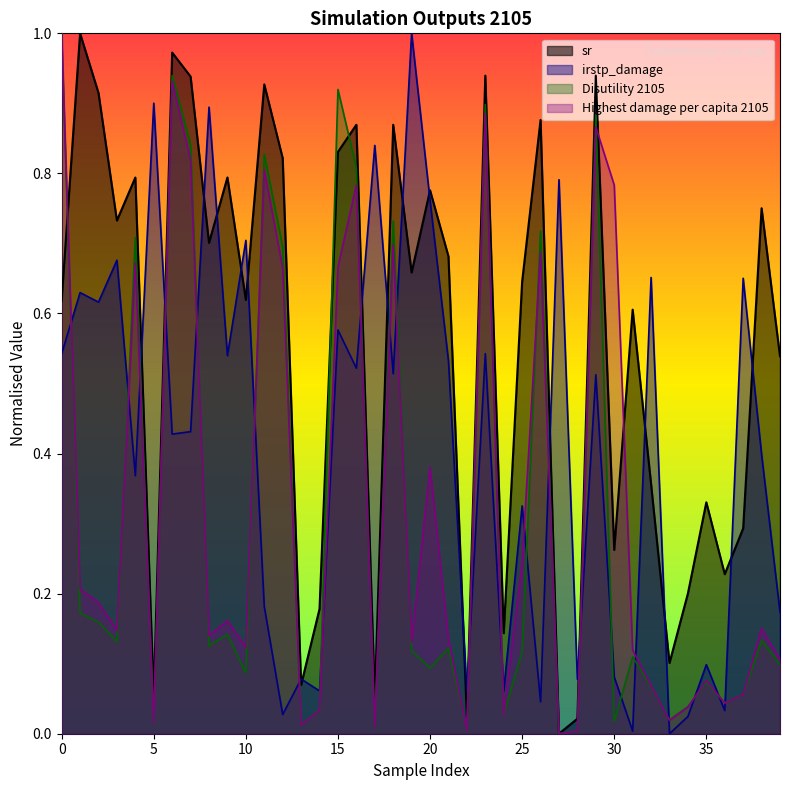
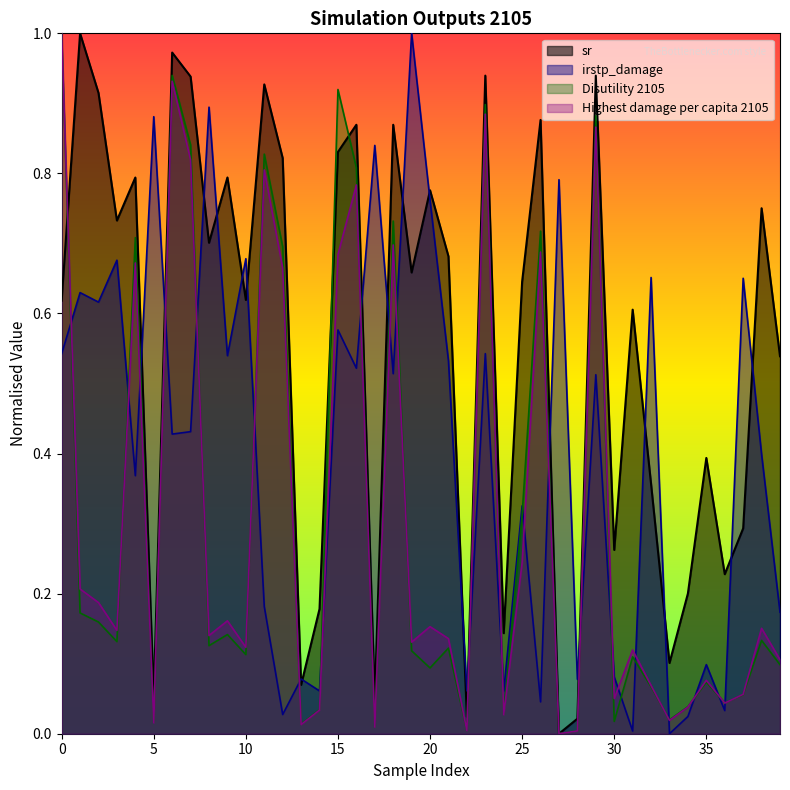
irstp_damage, 5: 0.90 -> 0.88
irstp_damage, 10: 0.70 -> 0.68
Disutility 2105, 10: 0.09 -> 0.11
Highest damage per capita 2105, 15: 0.67 -> 0.68
Highest damage per capita 2105, 20: 0.38 -> 0.15
Disutility 2105, 25: 0.12 -> 0.31
Highest damage per capita 2105, 30: 0.78 -> 0.05
sr, 35: 0.33 -> 0.39
